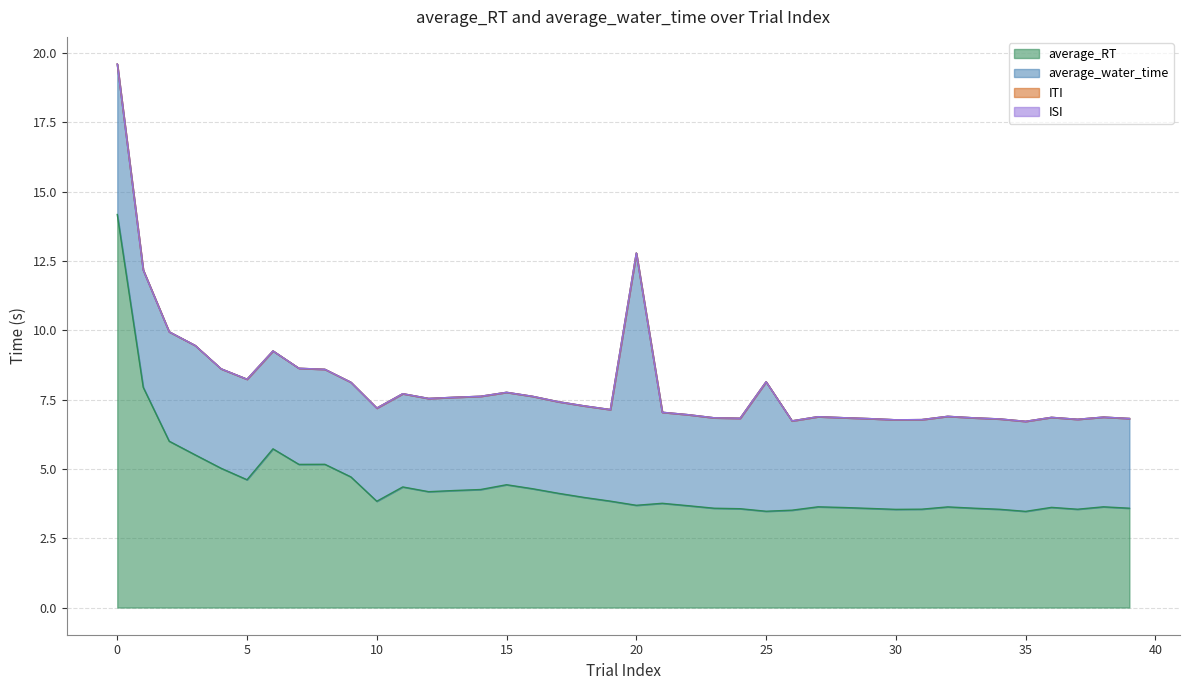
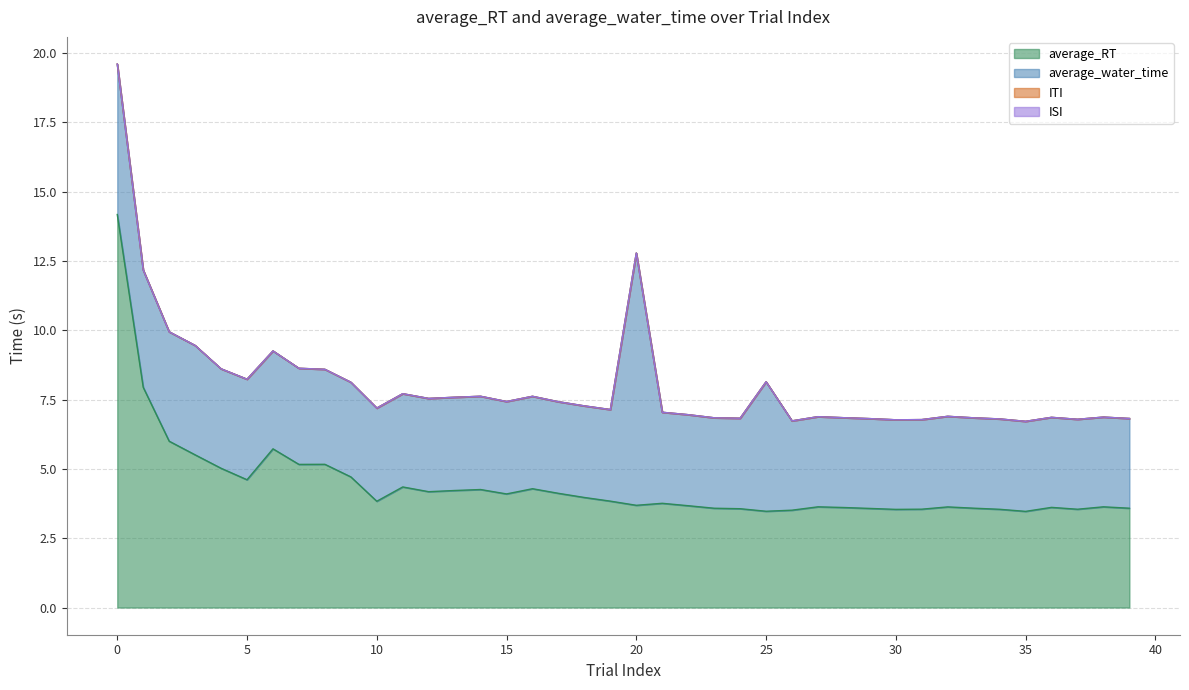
average_RT, 15: 4.4 -> 4.1
